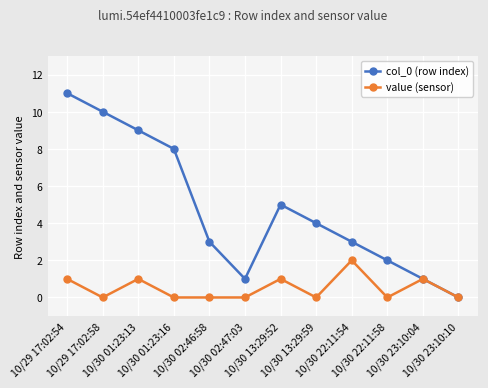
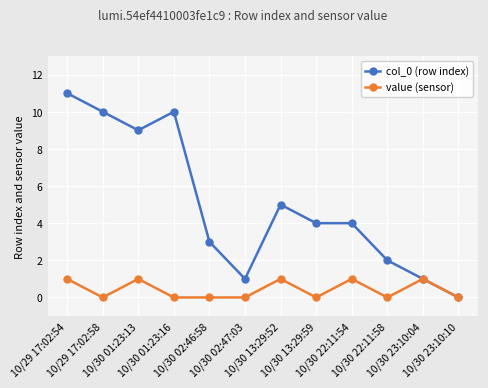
col_0 (row index), 10/30 01:23:16: 8 -> 10
col_0 (row index), 10/30 22:11:54: 3 -> 4
value (sensor), 10/30 22:11:54: 2 -> 1
